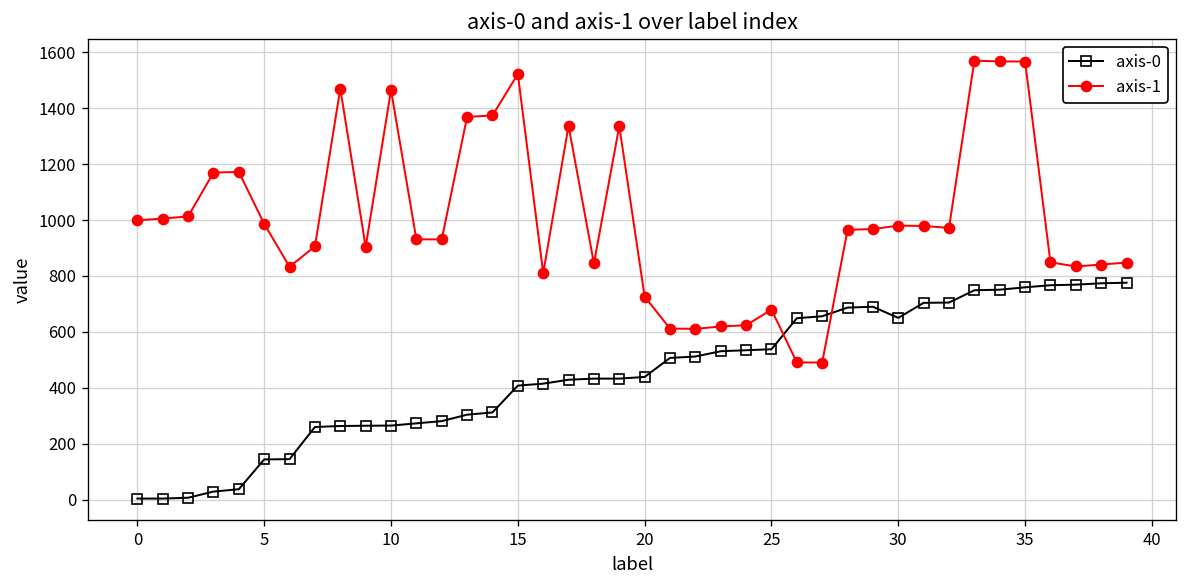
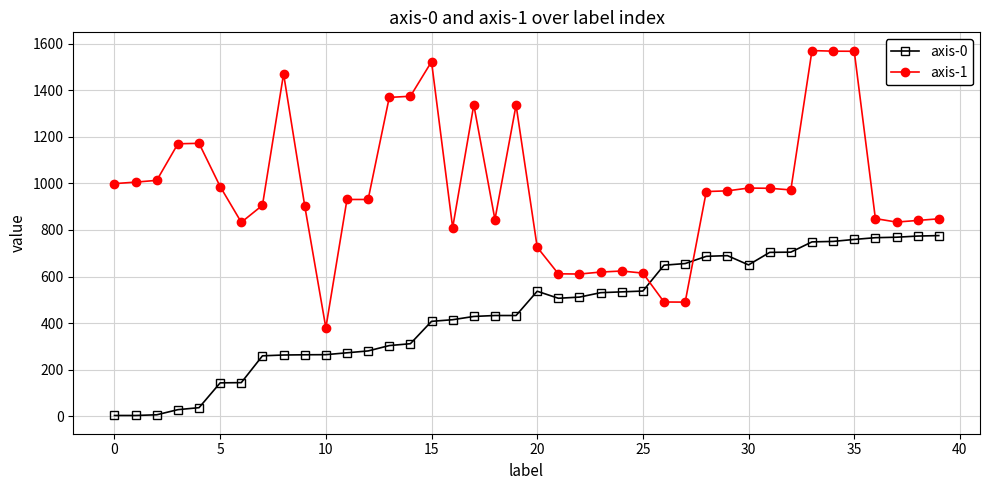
axis-1, 10: 1470 -> 380
axis-0, 20: 440 -> 540
axis-1, 25: 680 -> 620
